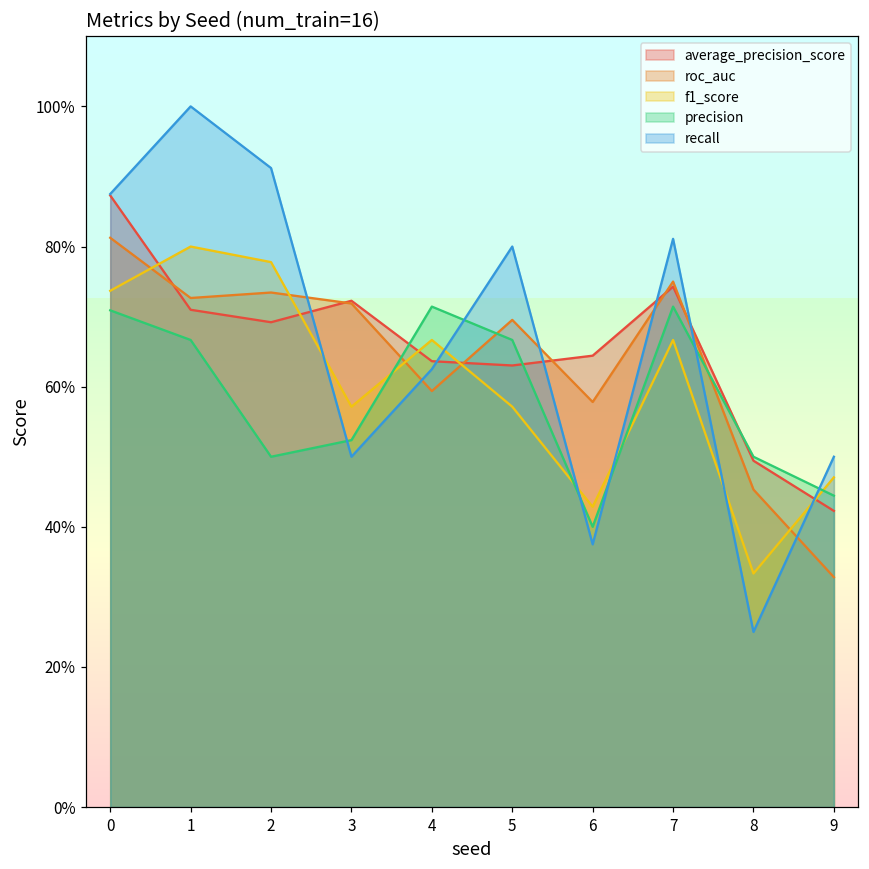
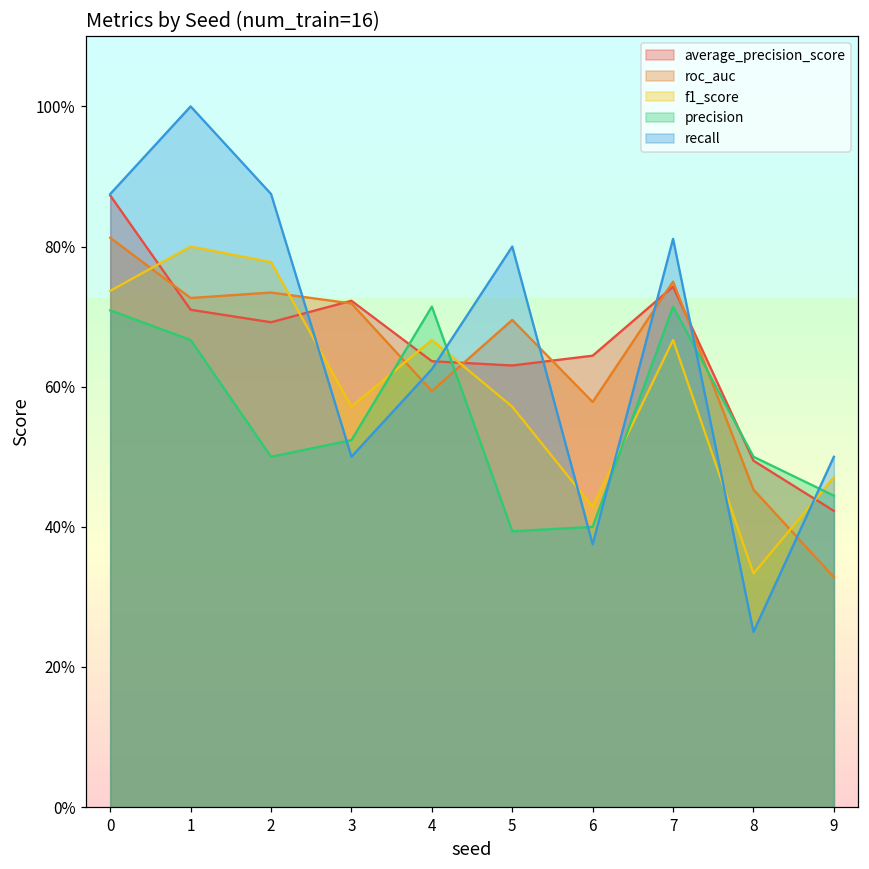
recall, 2: 91% -> 88%
precision, 5: 67% -> 39%
